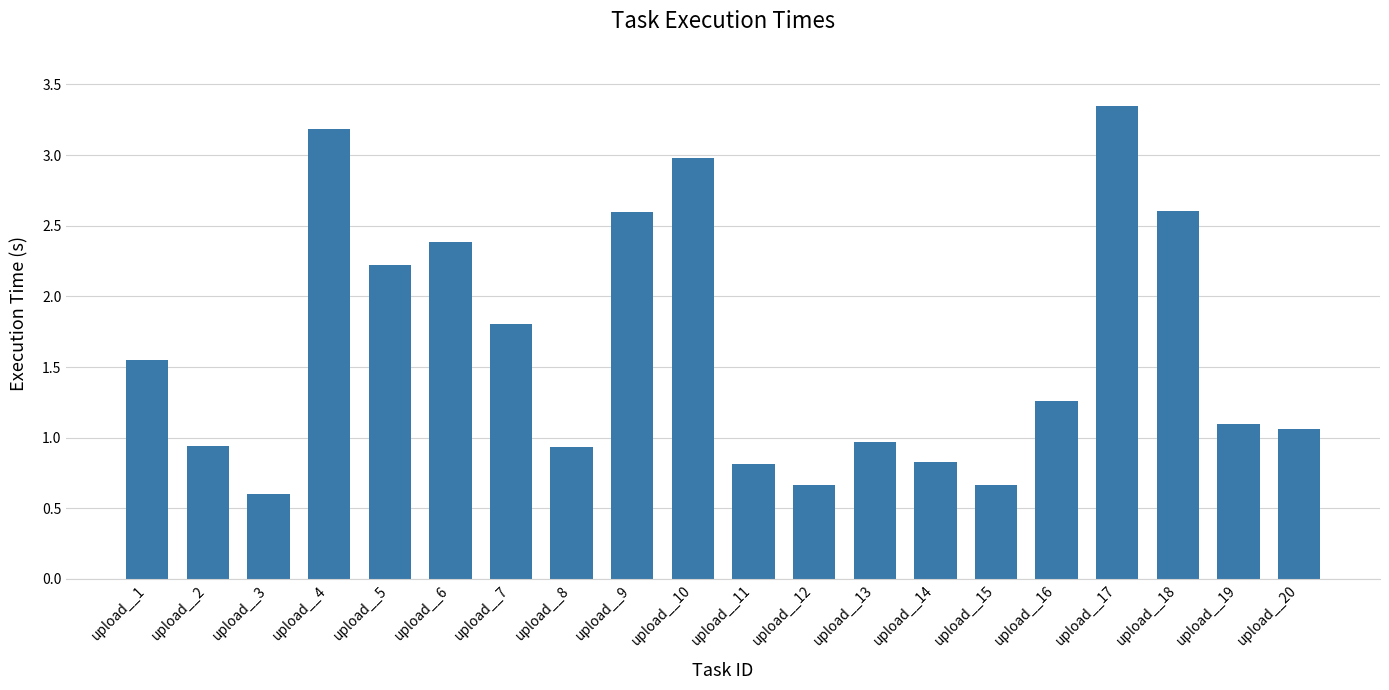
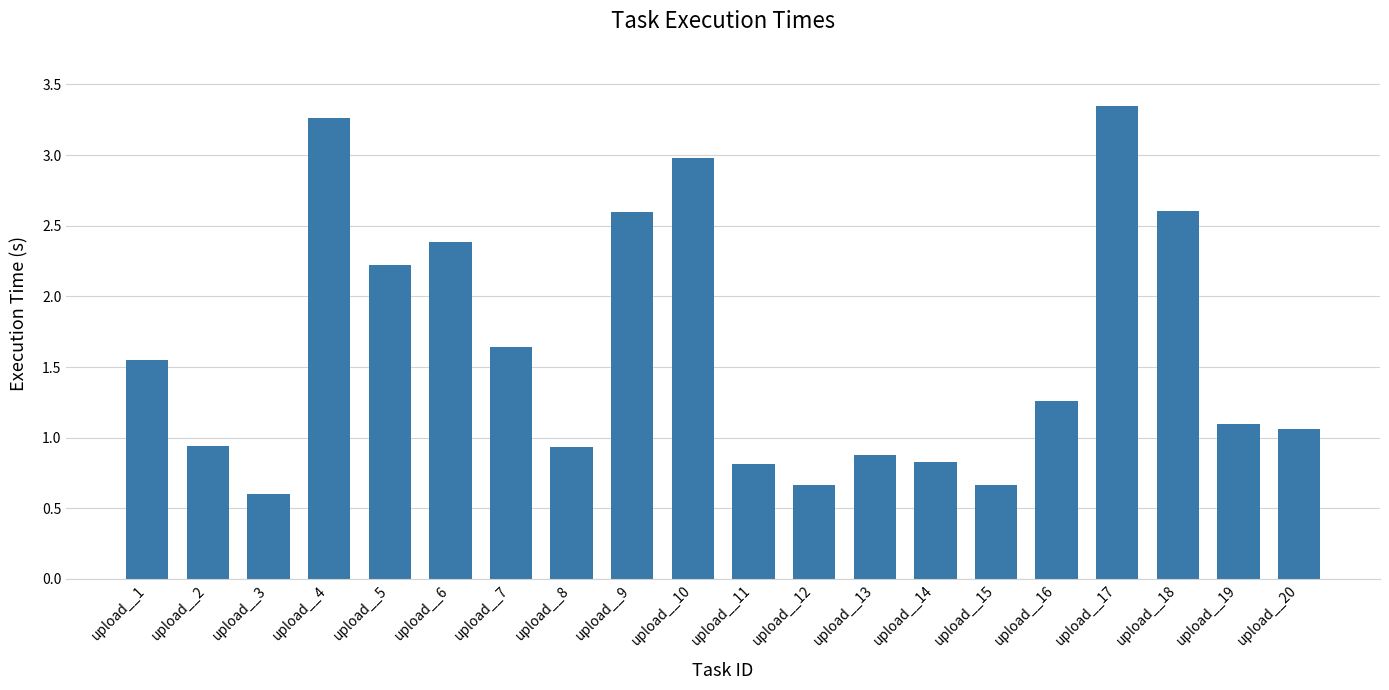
upload__4: 3.19 -> 3.26
upload__7: 1.81 -> 1.64
upload__13: 0.97 -> 0.88
